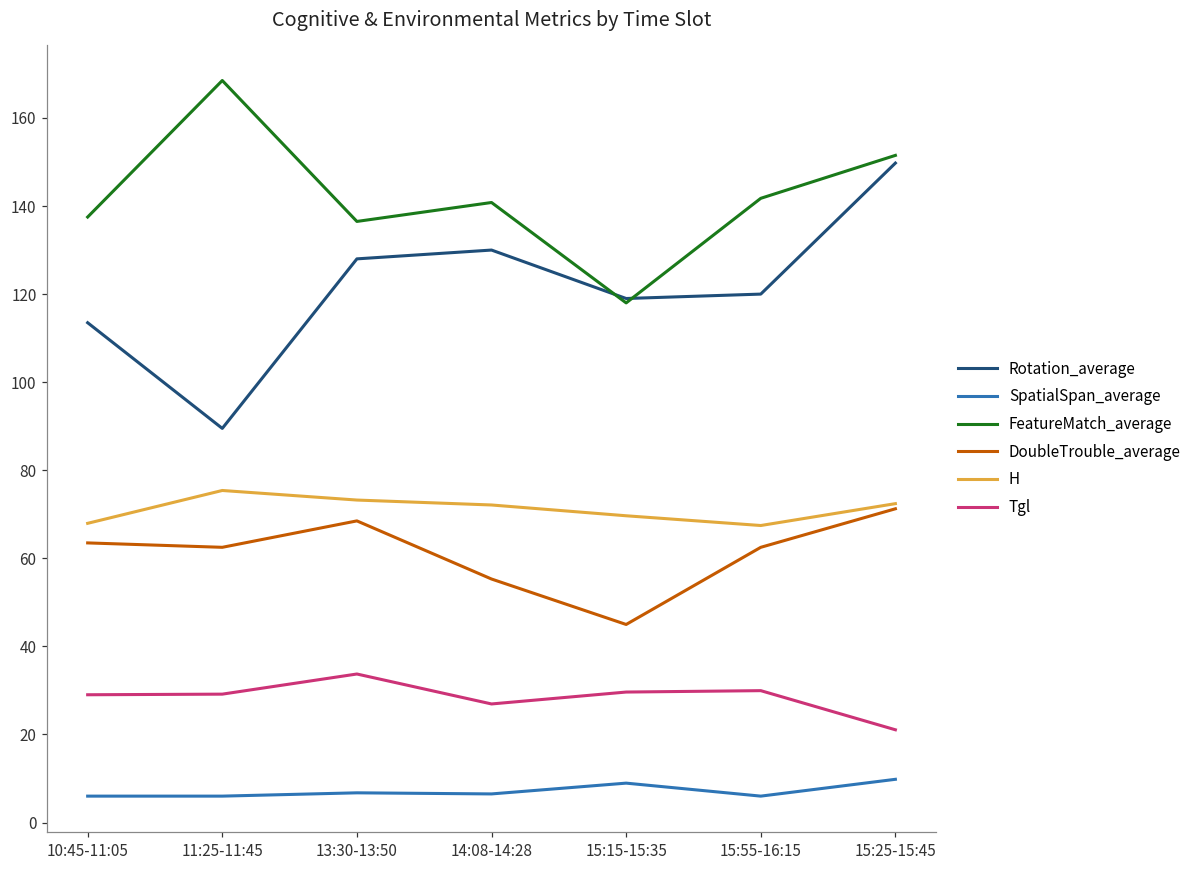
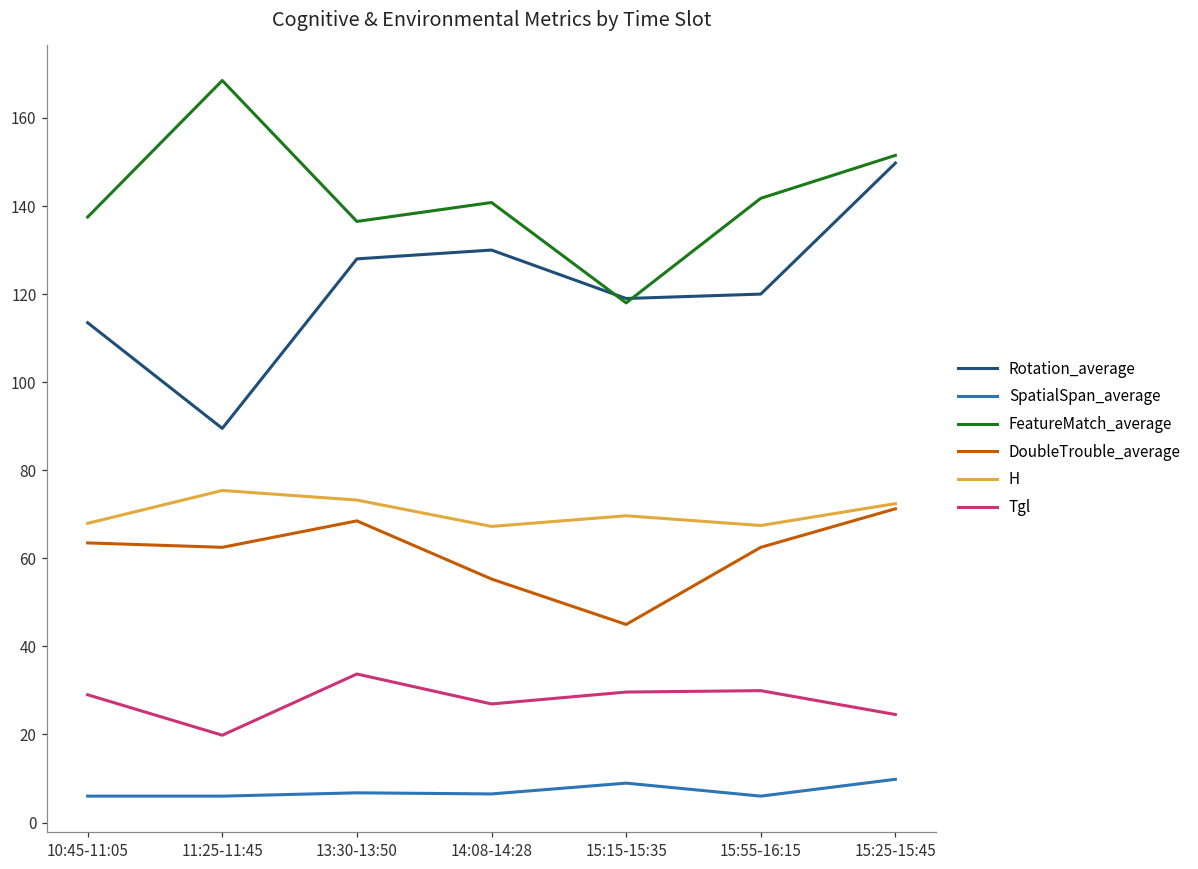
Tgl, 11:25-11:45: 29 -> 20
H, 14:08-14:28: 72 -> 67
Tgl, 15:25-15:45: 21 -> 25
